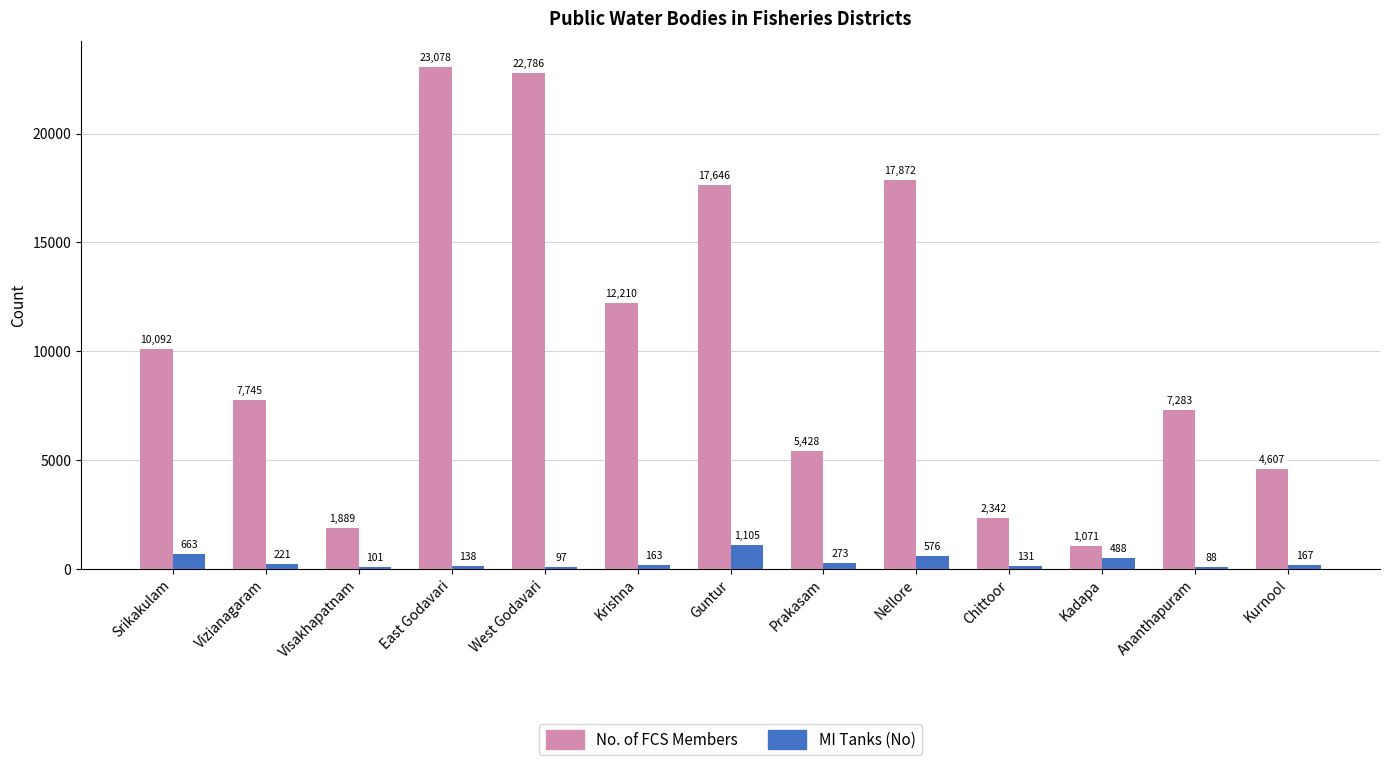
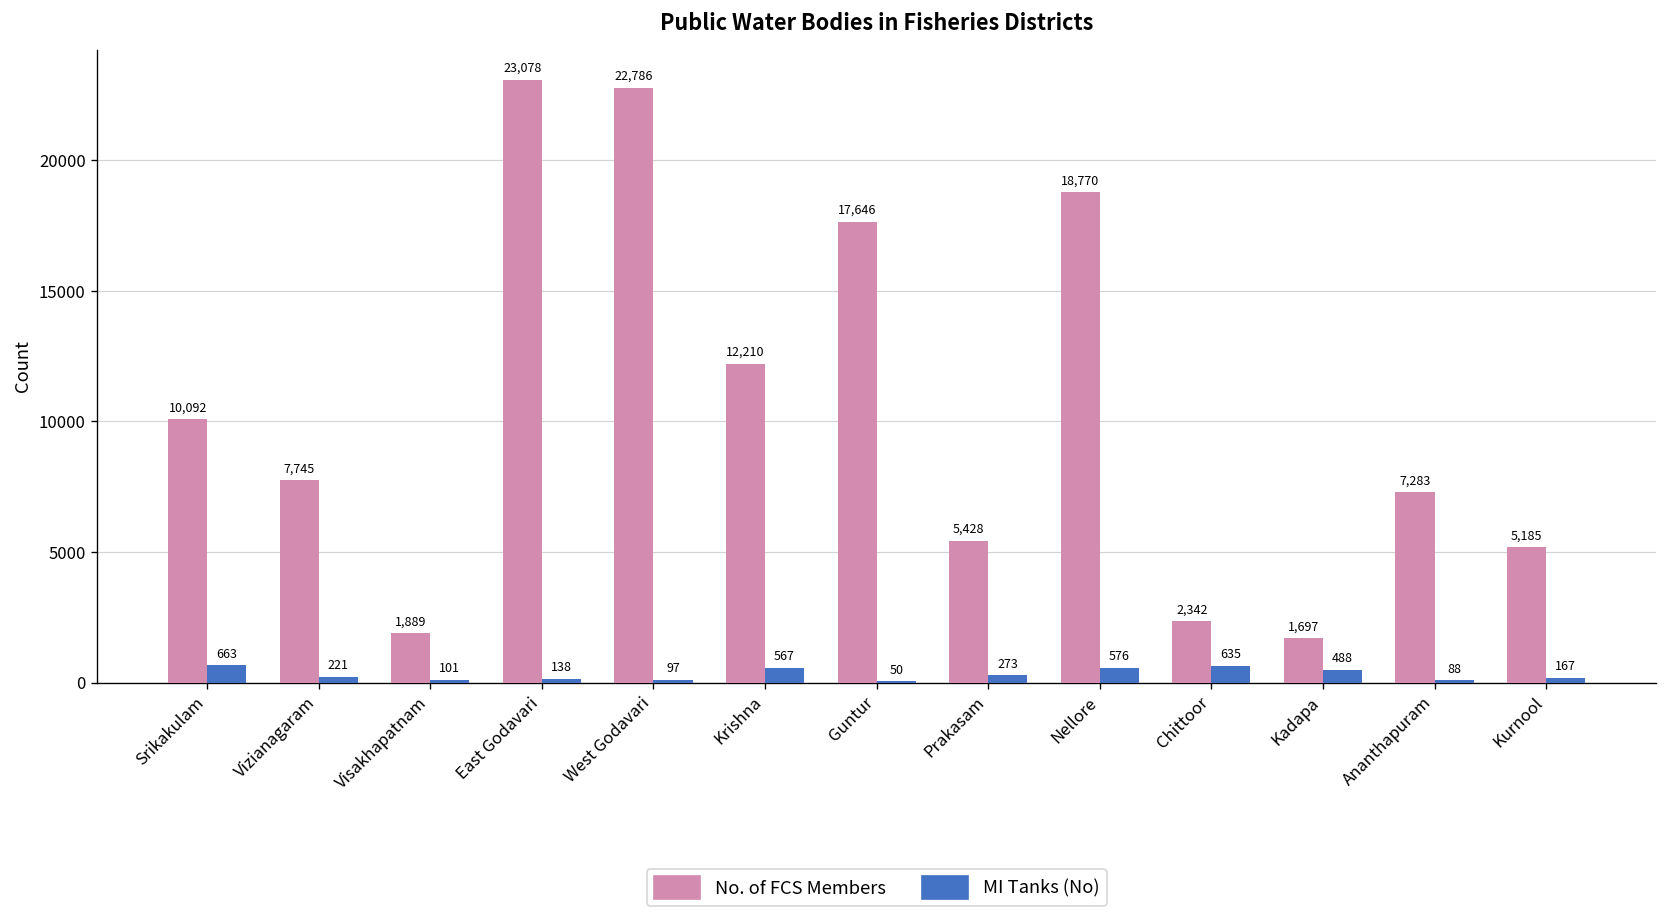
MI Tanks (No), Krishna: 163 -> 567
MI Tanks (No), Guntur: 1,105 -> 50
No. of FCS Members, Nellore: 17,872 -> 18,770
MI Tanks (No), Chittoor: 131 -> 635
No. of FCS Members, Kadapa: 1,071 -> 1,697
No. of FCS Members, Kurnool: 4,607 -> 5,185
